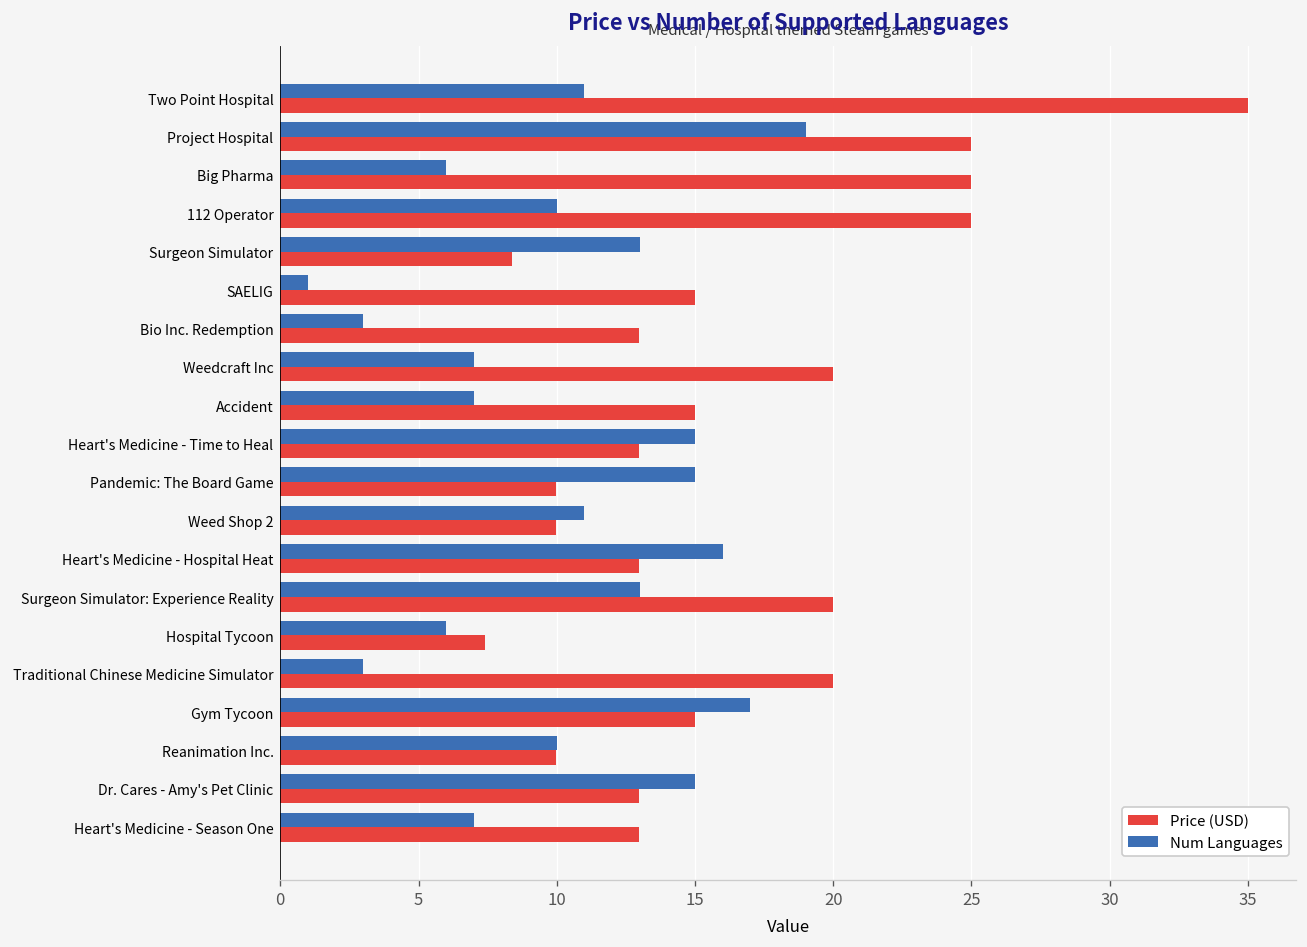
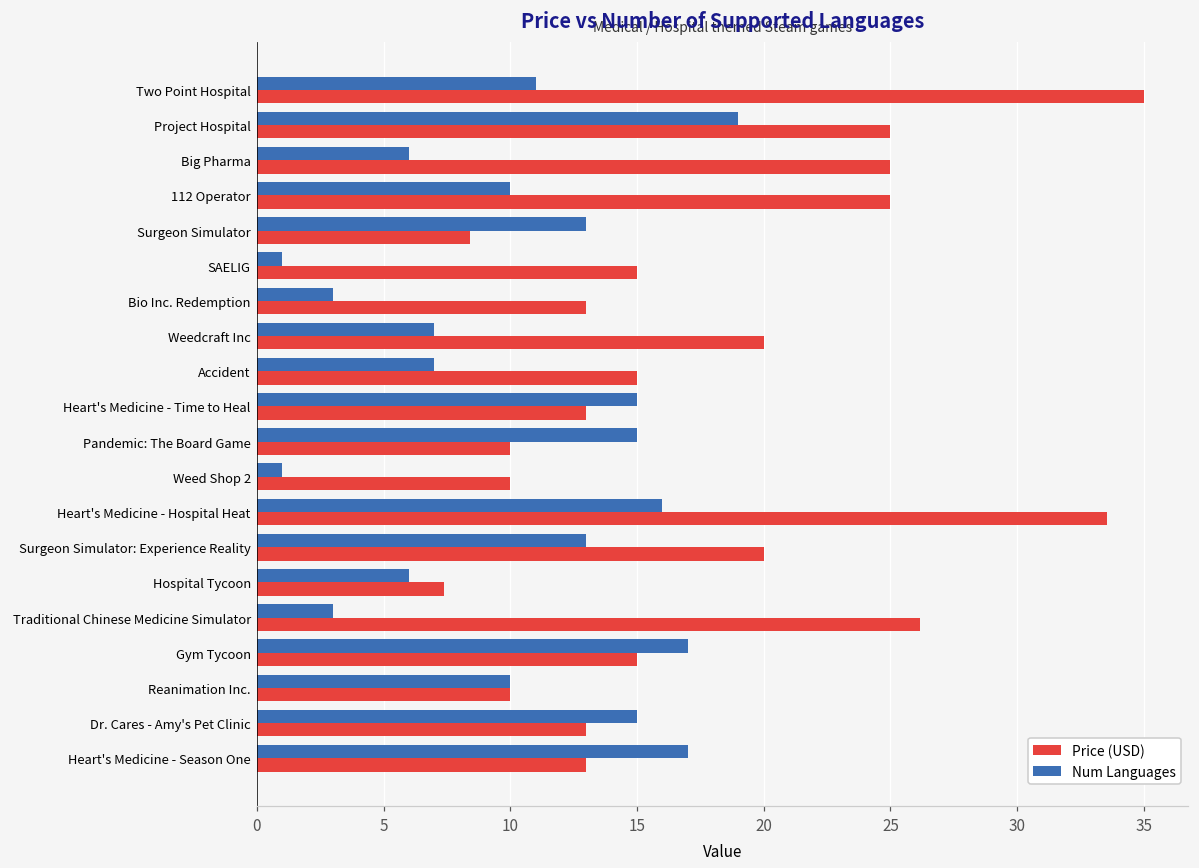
Num Languages, Weed Shop 2: 11 -> 1
Price (USD), Heart's Medicine - Hospital Heat: 13.0 -> 33.6
Price (USD), Traditional Chinese Medicine Simulator: 20.0 -> 26.2
Num Languages, Heart's Medicine - Season One: 7 -> 17
